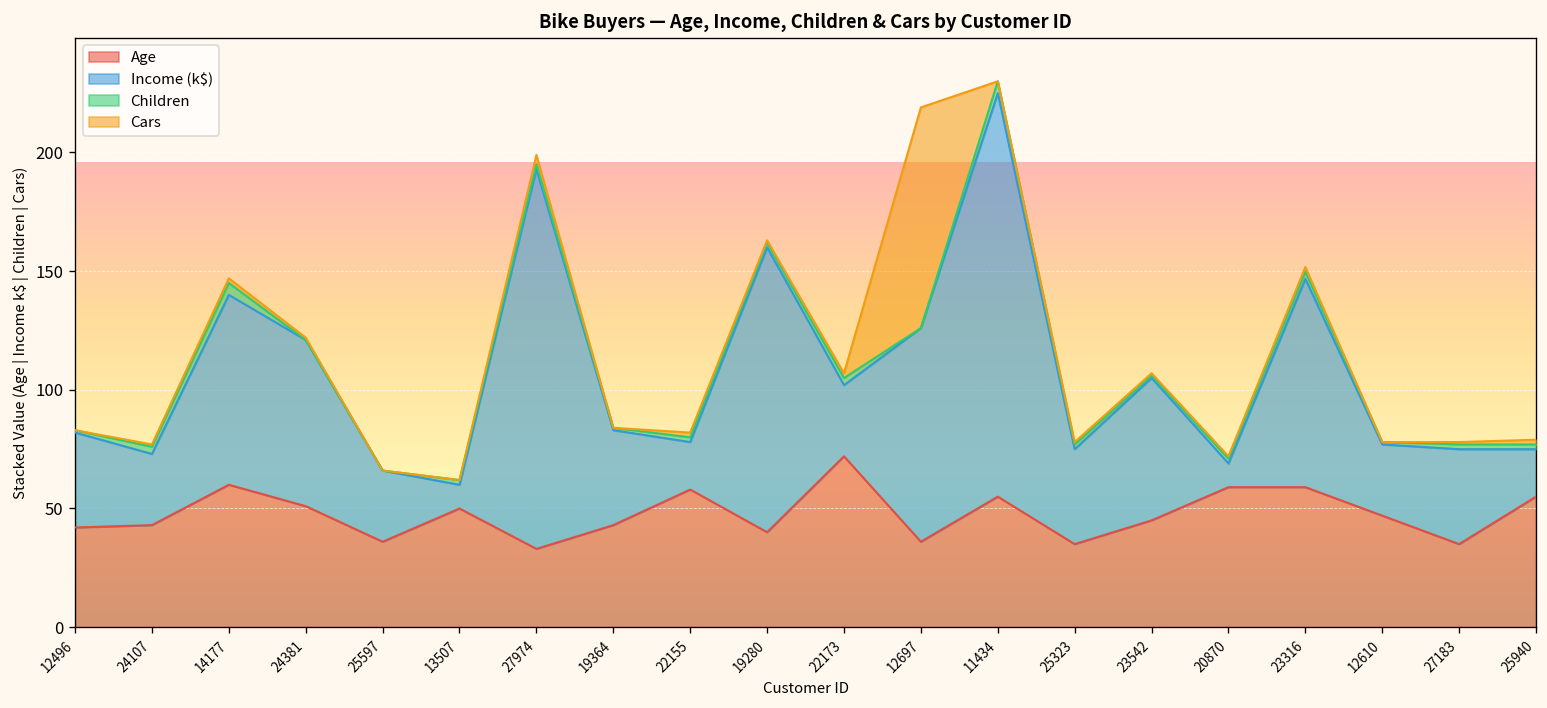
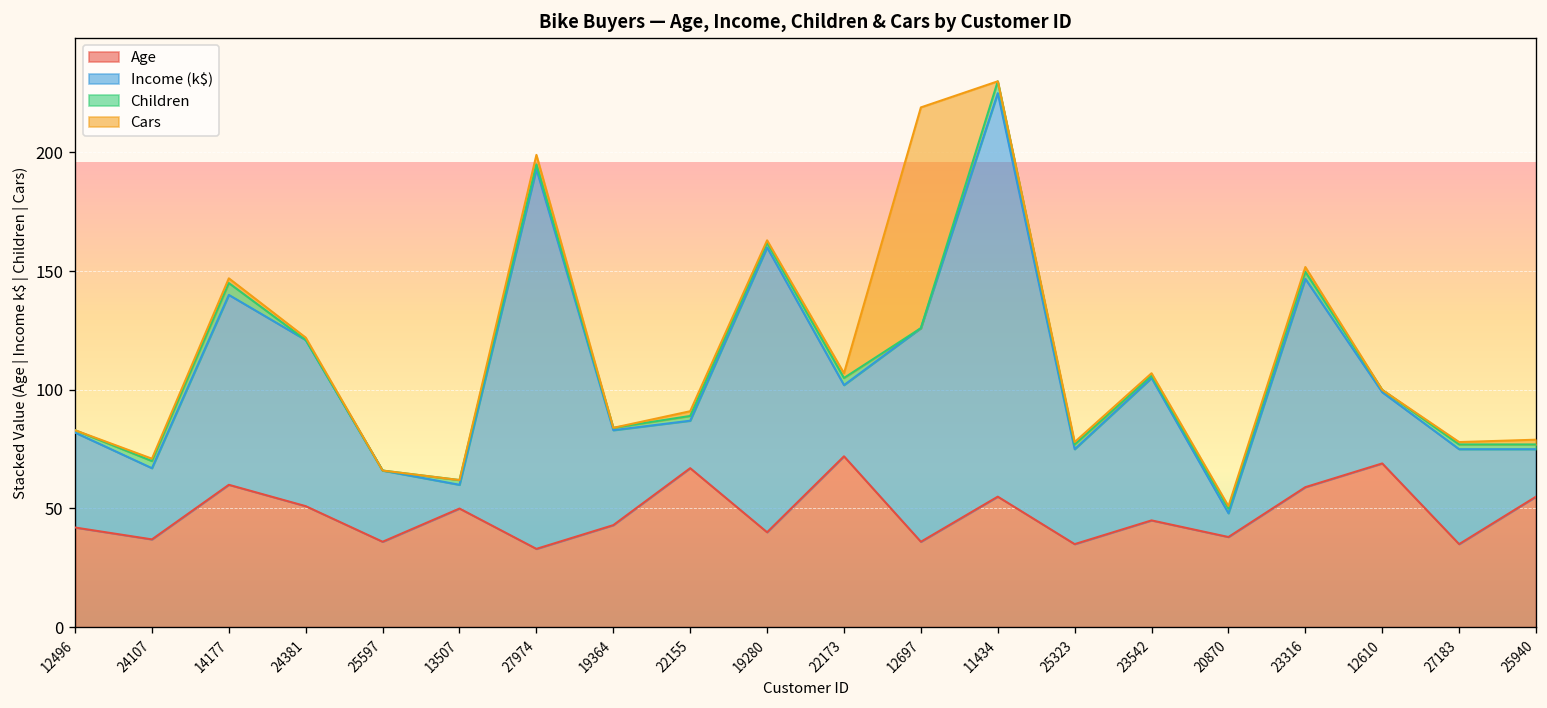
Age, 24107: 43 -> 37
Age, 22155: 58 -> 67
Age, 20870: 59 -> 38
Age, 12610: 47 -> 69
